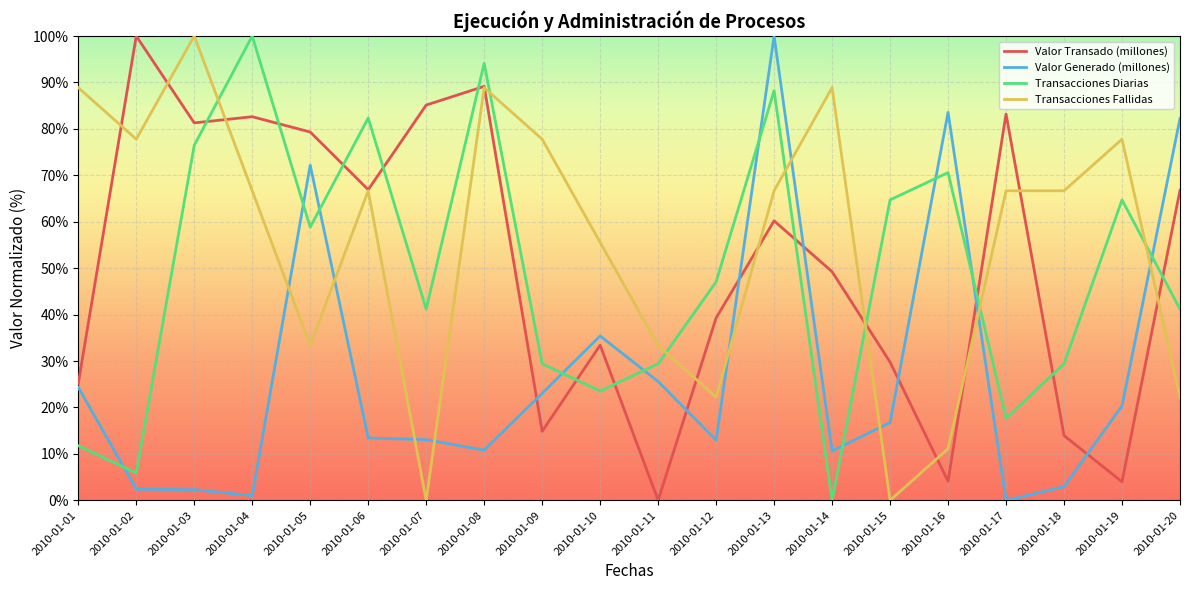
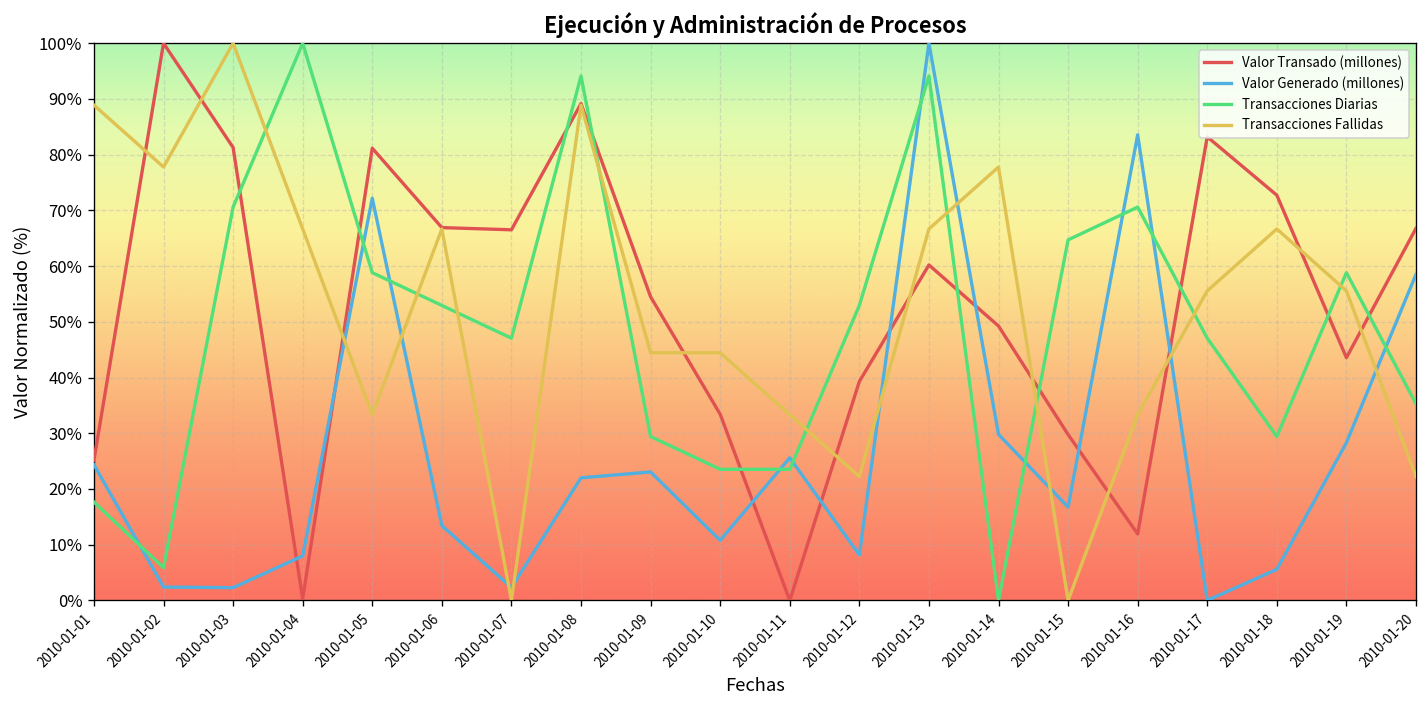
Transacciones Diarias, 2010-01-01: 12% -> 18%
Transacciones Diarias, 2010-01-03: 76% -> 71%
Valor Transado (millones), 2010-01-04: 83% -> 0%
Valor Generado (millones), 2010-01-04: 1% -> 8%
Valor Transado (millones), 2010-01-05: 79% -> 81%
Transacciones Diarias, 2010-01-06: 82% -> 53%
Valor Transado (millones), 2010-01-07: 85% -> 67%
Valor Generado (millones), 2010-01-07: 13% -> 2%
Transacciones Diarias, 2010-01-07: 41% -> 47%
Valor Generado (millones), 2010-01-08: 11% -> 22%
Valor Transado (millones), 2010-01-09: 15% -> 54%
Transacciones Fallidas, 2010-01-09: 78% -> 44%
Valor Generado (millones), 2010-01-10: 35% -> 11%
Transacciones Fallidas, 2010-01-10: 56% -> 44%
Transacciones Diarias, 2010-01-11: 29% -> 24%
Valor Generado (millones), 2010-01-12: 13% -> 8%
Transacciones Diarias, 2010-01-12: 47% -> 53%
Transacciones Diarias, 2010-01-13: 88% -> 94%
Valor Generado (millones), 2010-01-14: 11% -> 30%
Transacciones Fallidas, 2010-01-14: 89% -> 78%
Valor Transado (millones), 2010-01-16: 4% -> 12%
Transacciones Fallidas, 2010-01-16: 11% -> 33%
Transacciones Diarias, 2010-01-17: 18% -> 47%
Transacciones Fallidas, 2010-01-17: 67% -> 56%
Valor Transado (millones), 2010-01-18: 14% -> 73%
Valor Generado (millones), 2010-01-18: 3% -> 6%
Valor Transado (millones), 2010-01-19: 4% -> 44%
Valor Generado (millones), 2010-01-19: 20% -> 28%
Transacciones Diarias, 2010-01-19: 65% -> 59%
Transacciones Fallidas, 2010-01-19: 78% -> 56%
Valor Generado (millones), 2010-01-20: 82% -> 59%
Transacciones Diarias, 2010-01-20: 41% -> 35%
